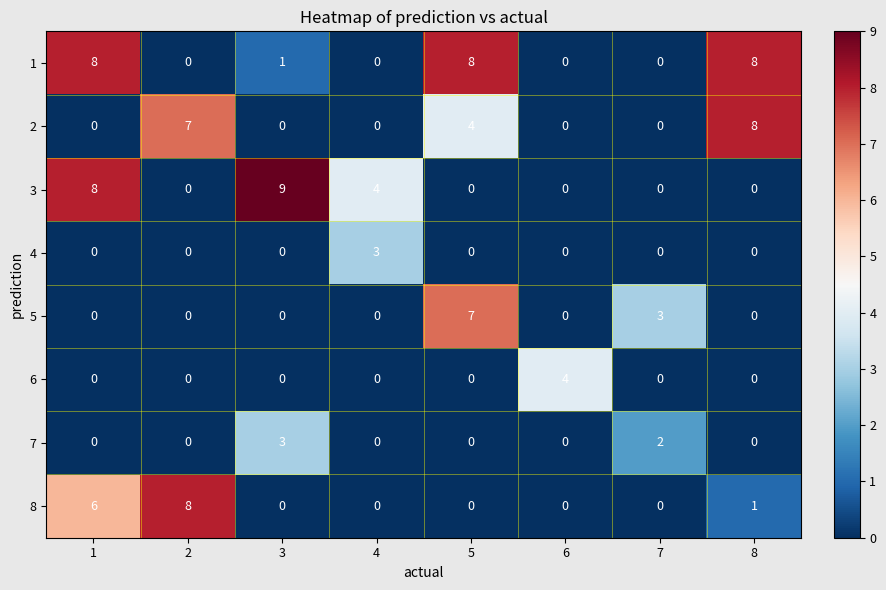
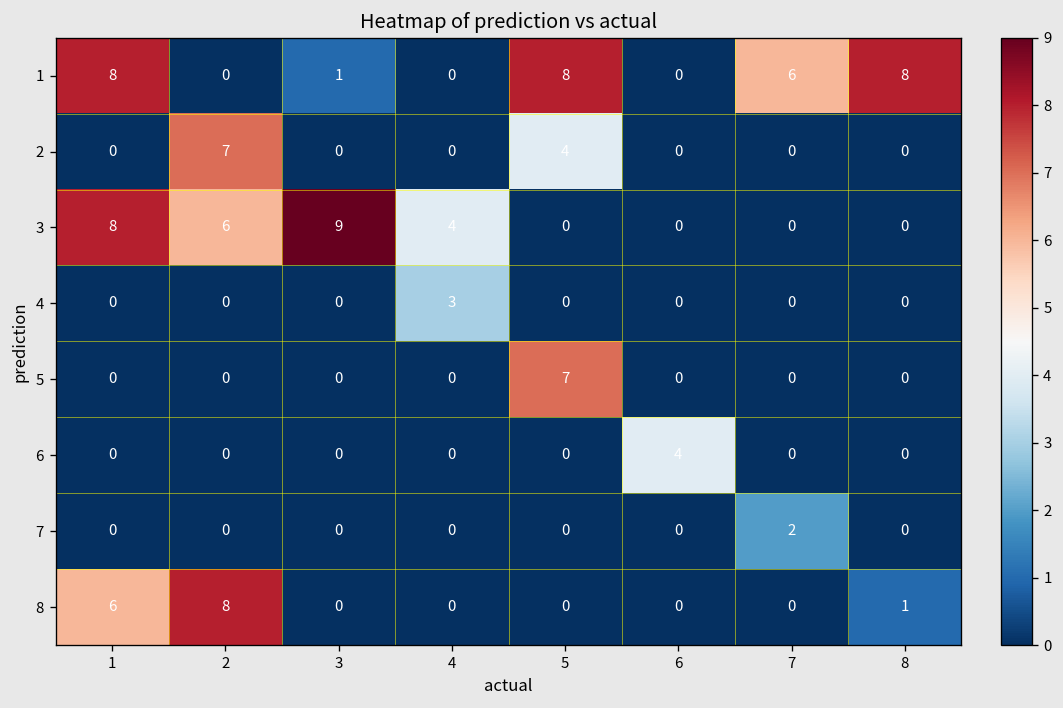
1, 7: 0 -> 6
2, 8: 8 -> 0
3, 2: 0 -> 6
5, 7: 3 -> 0
7, 3: 3 -> 0
